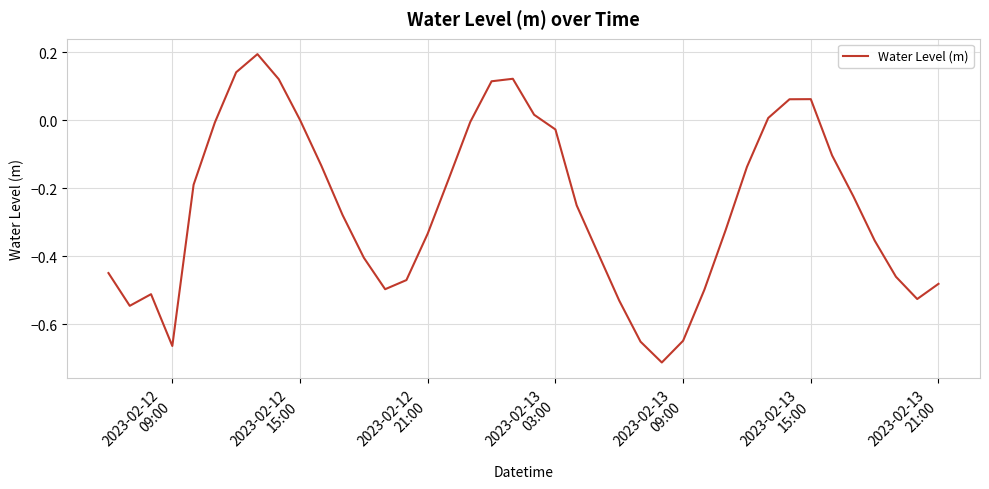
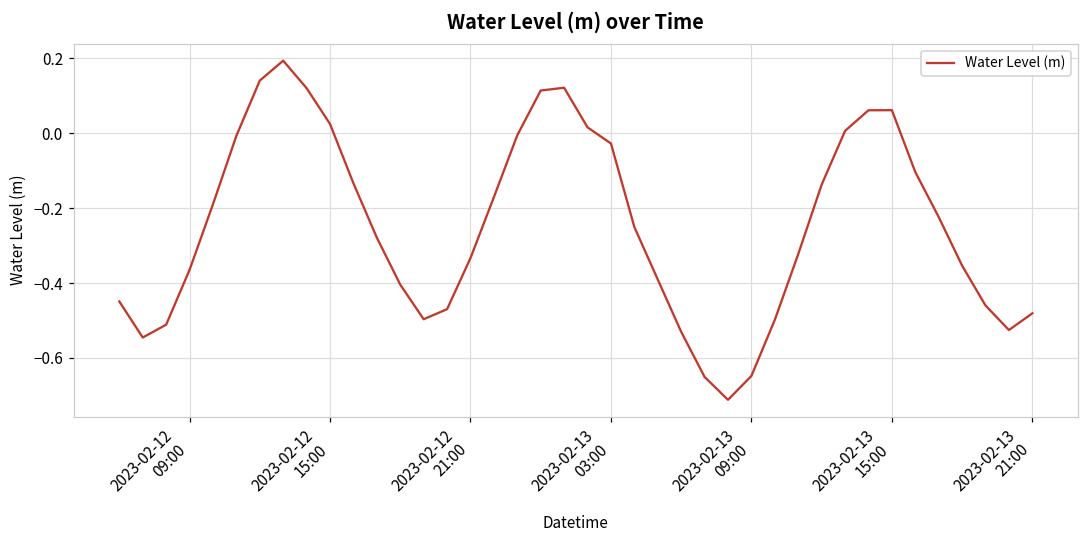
2023-02-12 09:00: -0.66 -> -0.36
2023-02-12 15:00: 0.00 -> 0.03
